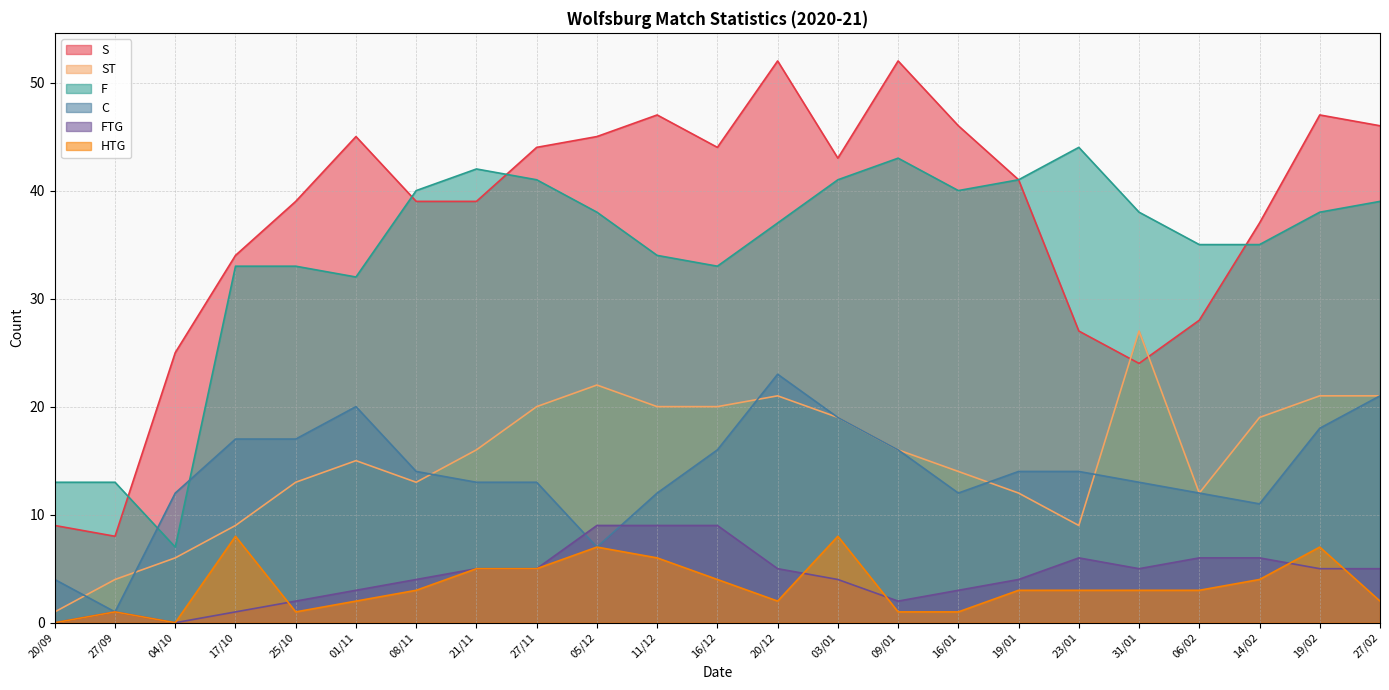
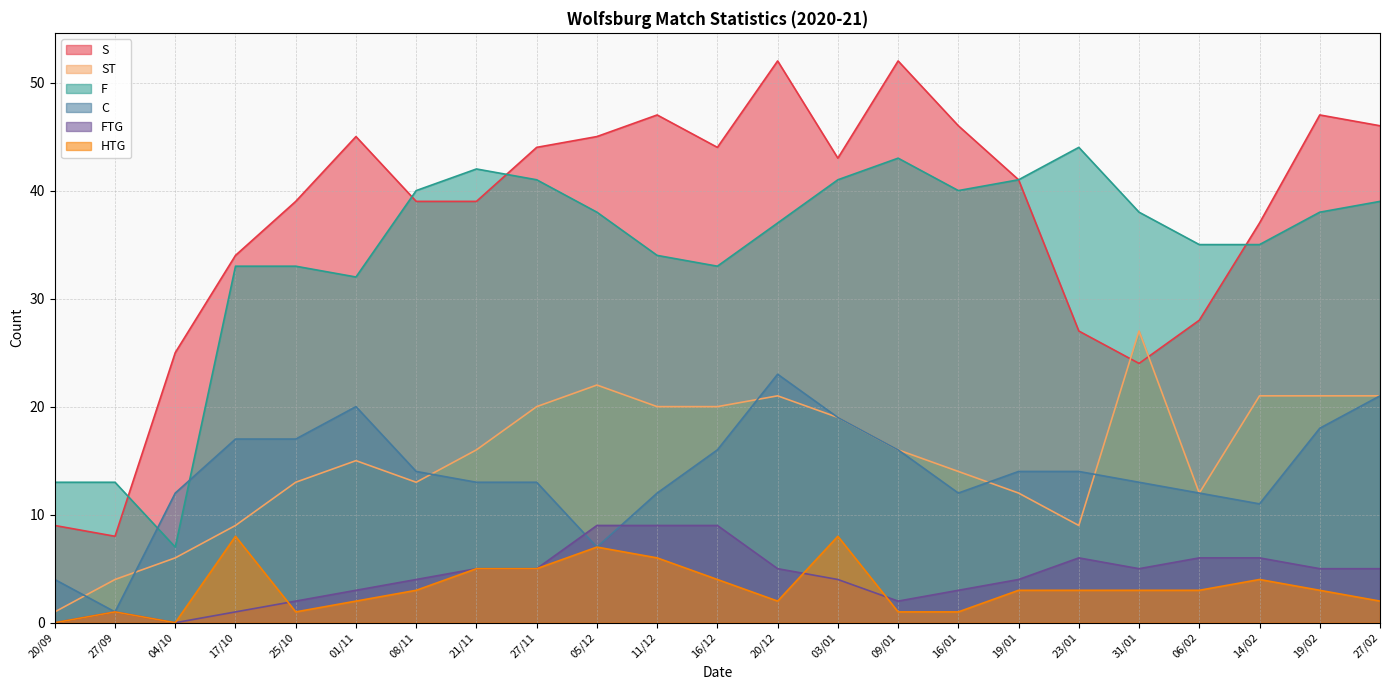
ST, 14/02: 19 -> 21
HTG, 19/02: 7 -> 3
